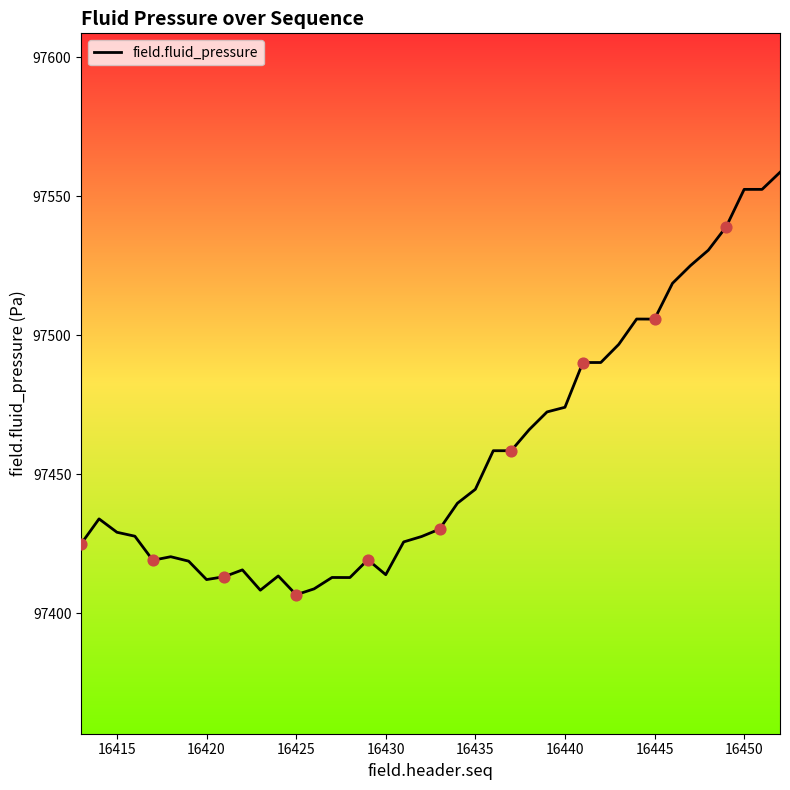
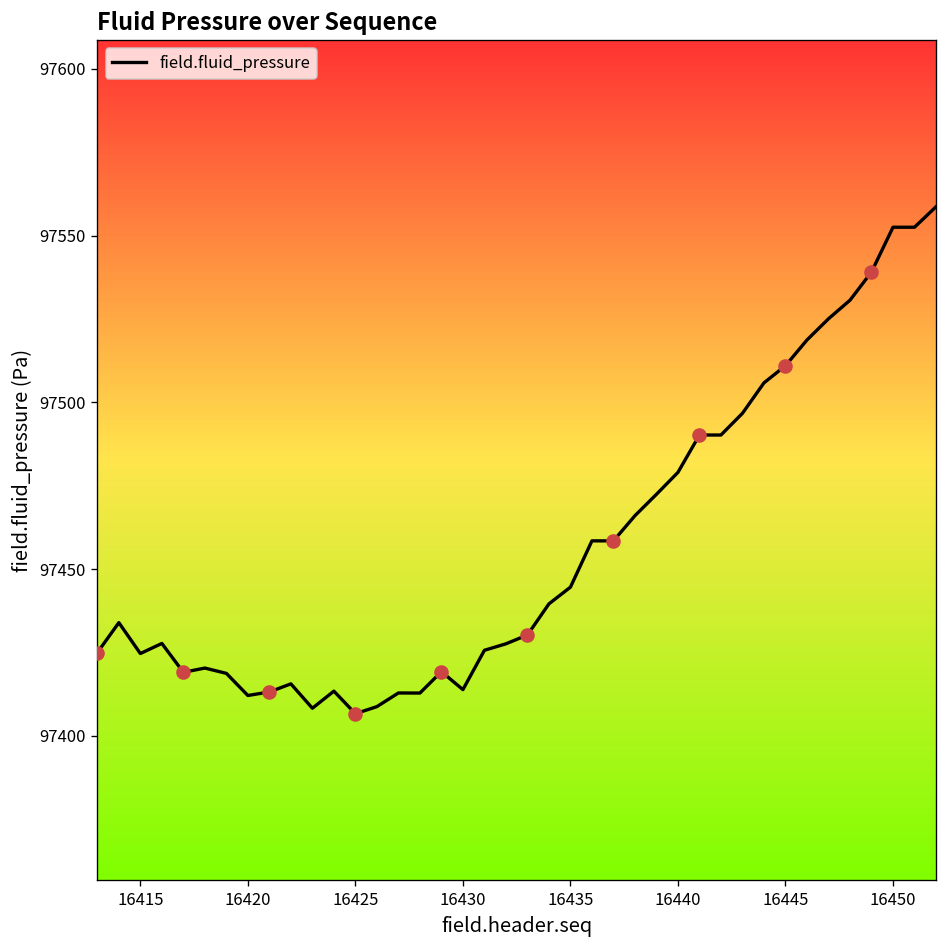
field.fluid_pressure, 16415: 97429 -> 97425
field.fluid_pressure, 16440: 97474 -> 97479
field.fluid_pressure, 16445: 97506 -> 97511
